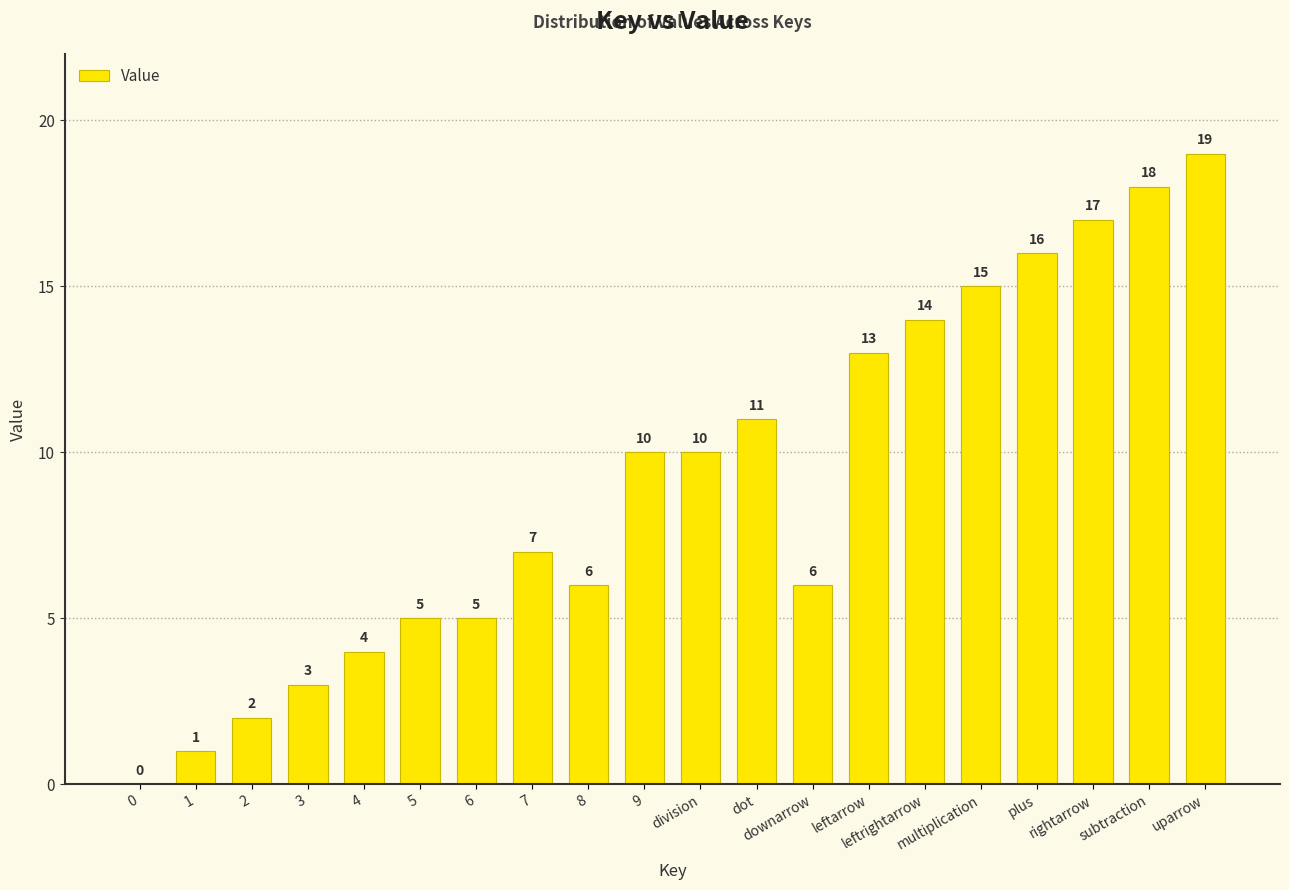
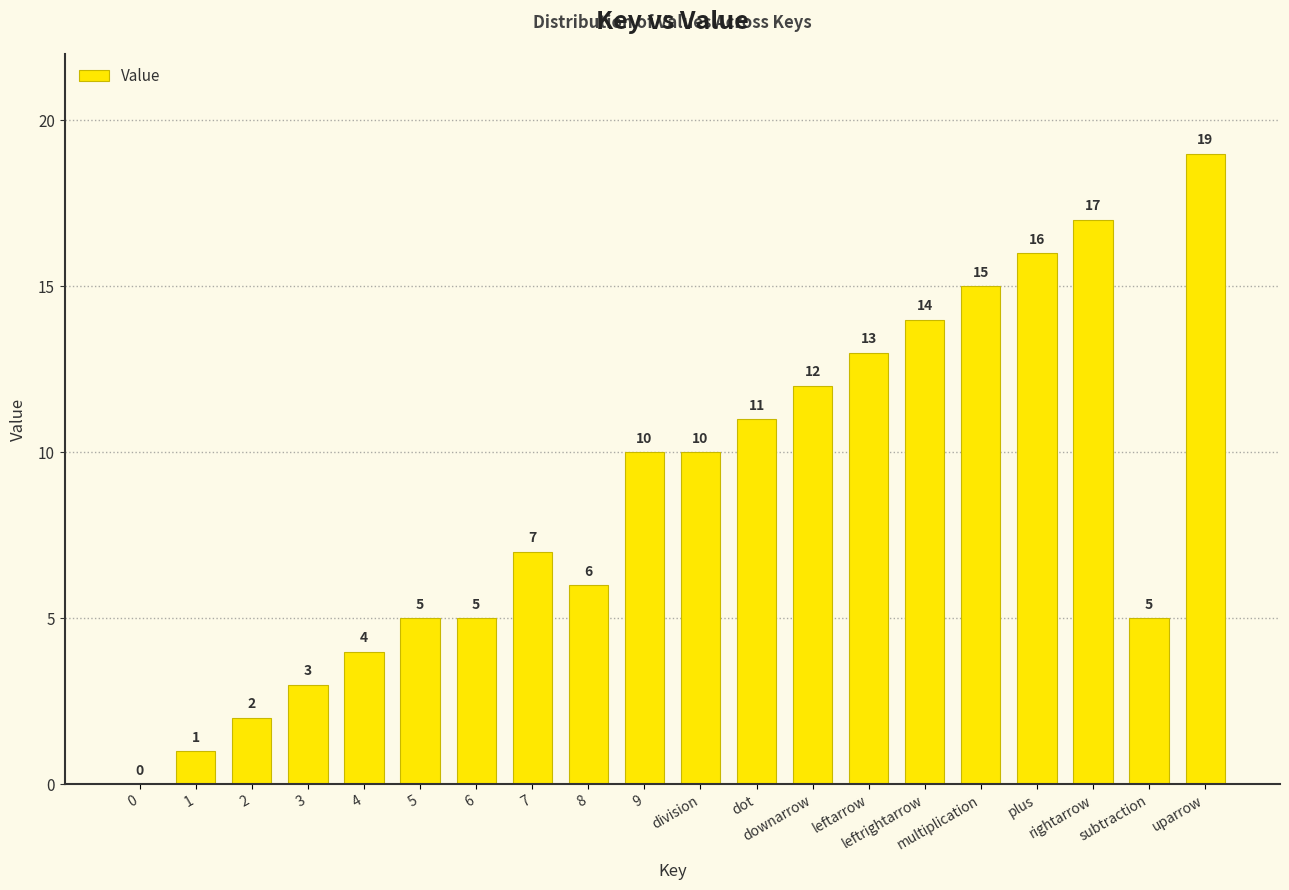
downarrow: 6 -> 12
subtraction: 18 -> 5
